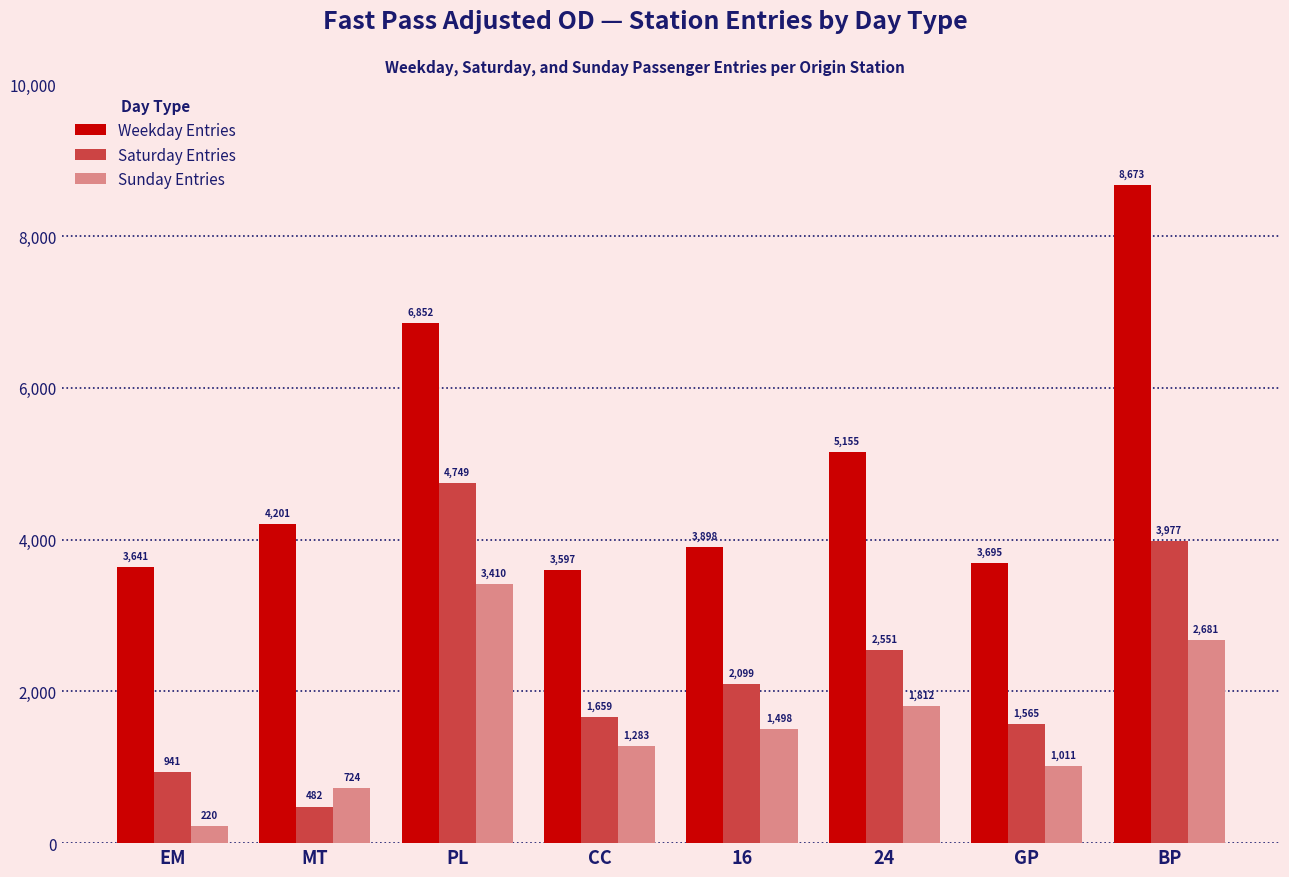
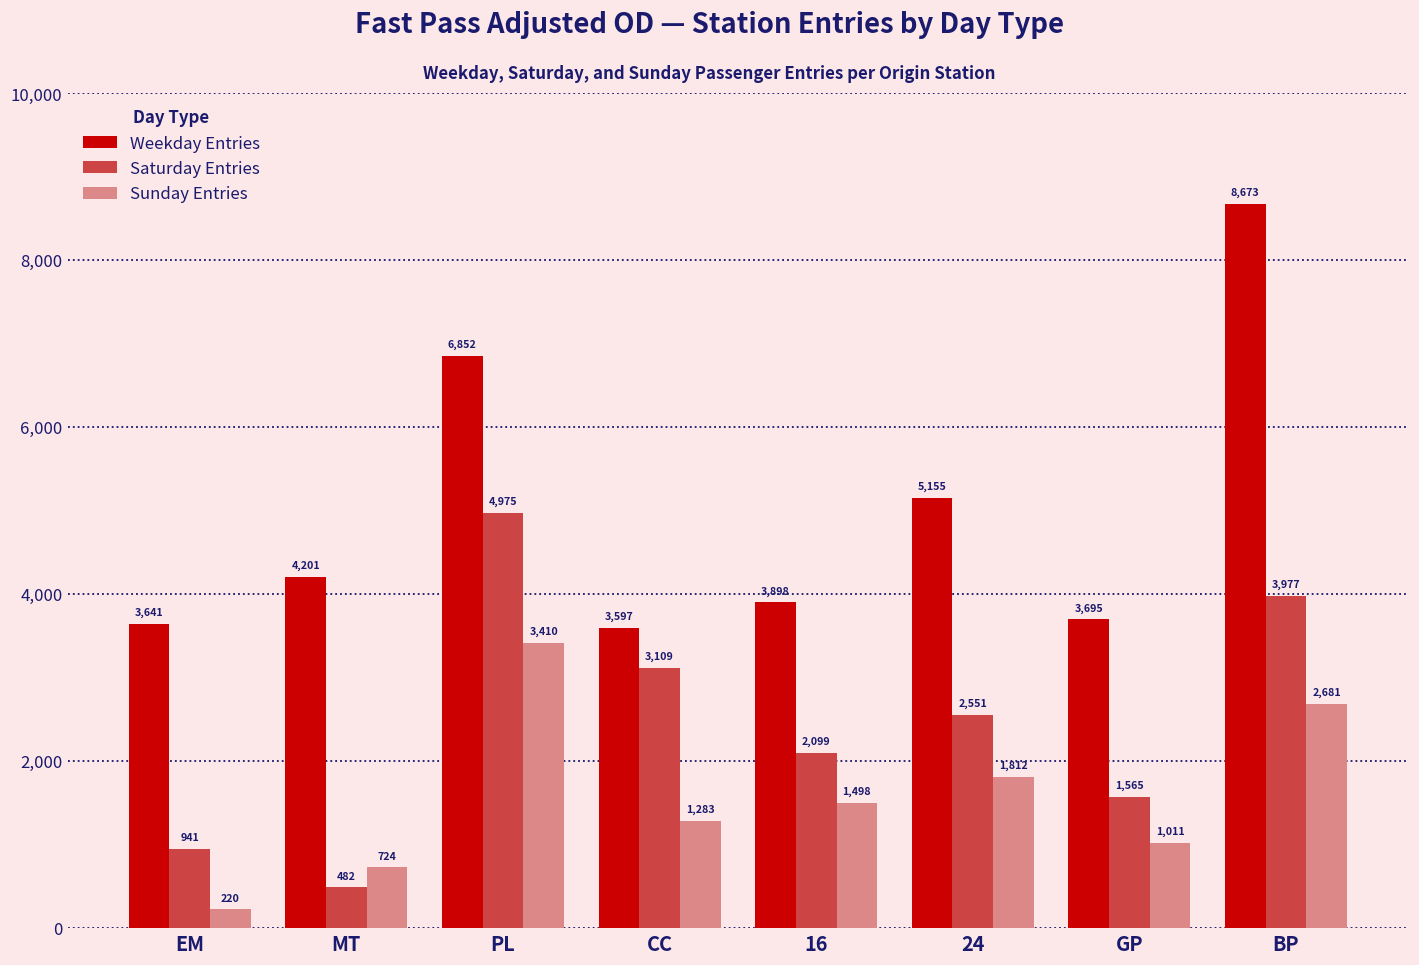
Saturday Entries, PL: 4,749 -> 4,975
Saturday Entries, CC: 1,659 -> 3,109
